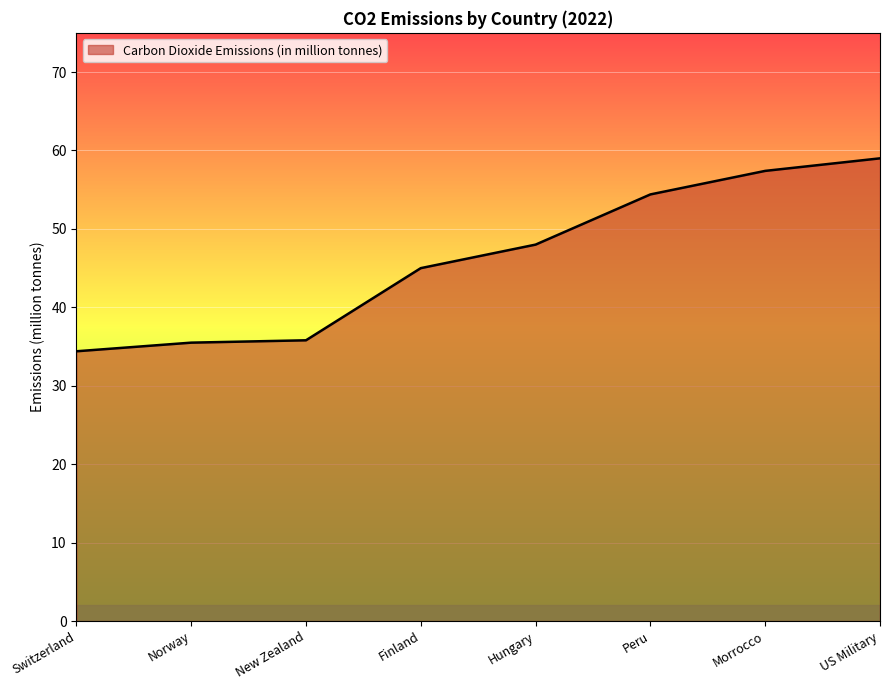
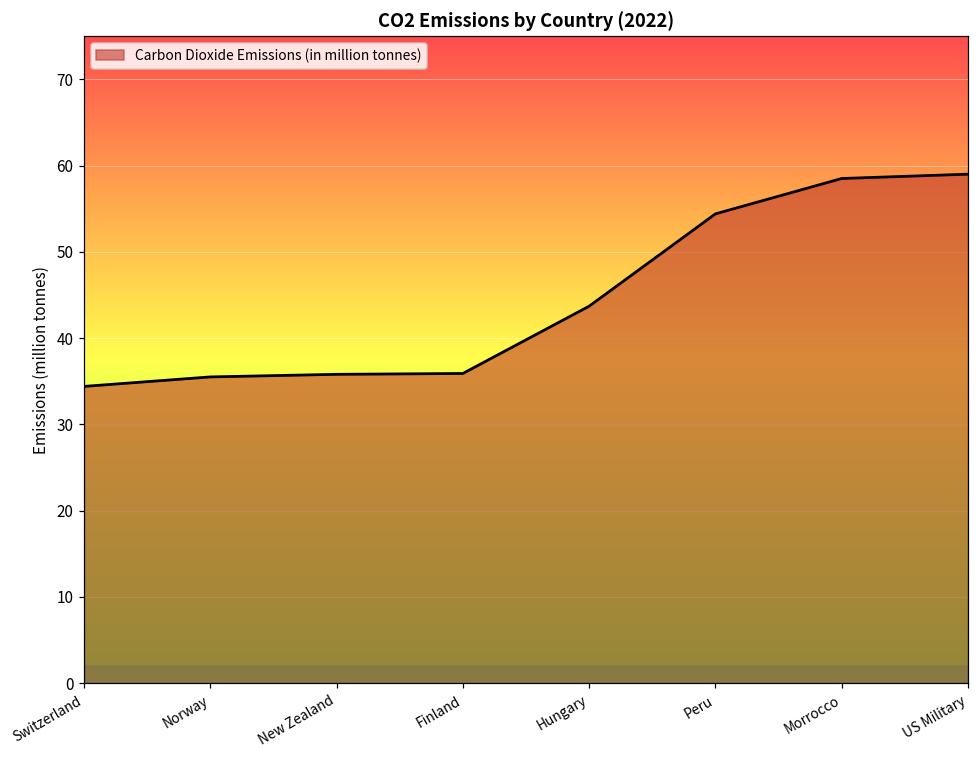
Finland: 45 -> 36
Hungary: 48 -> 44
Morrocco: 57 -> 59
